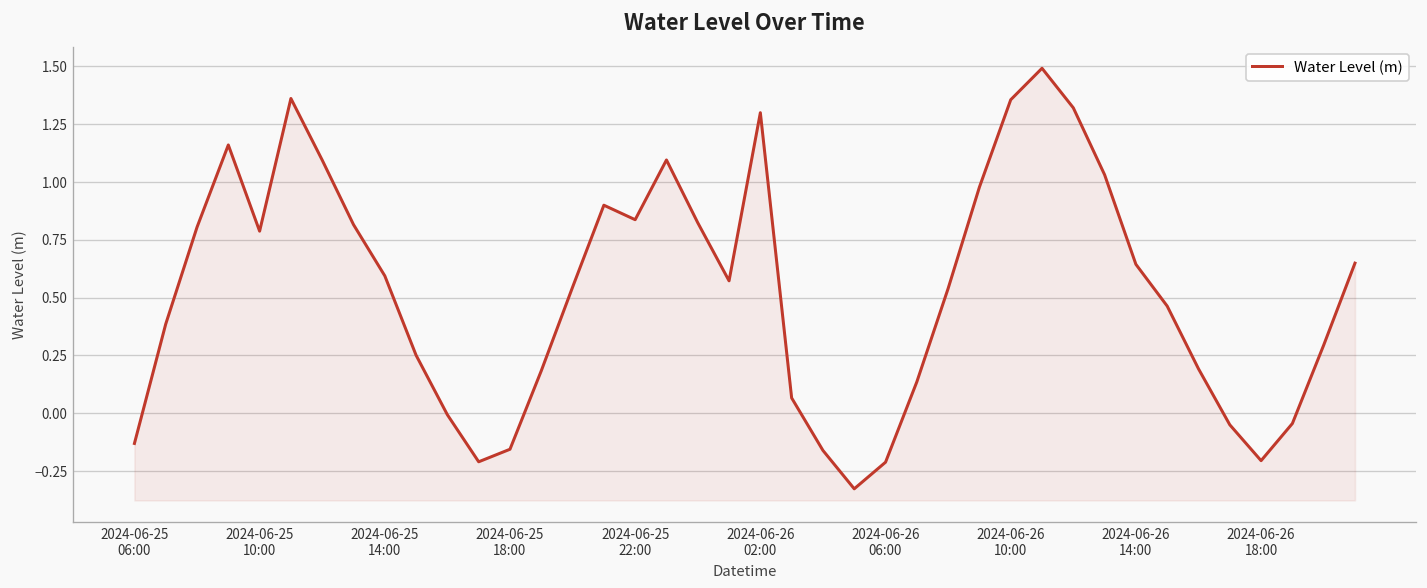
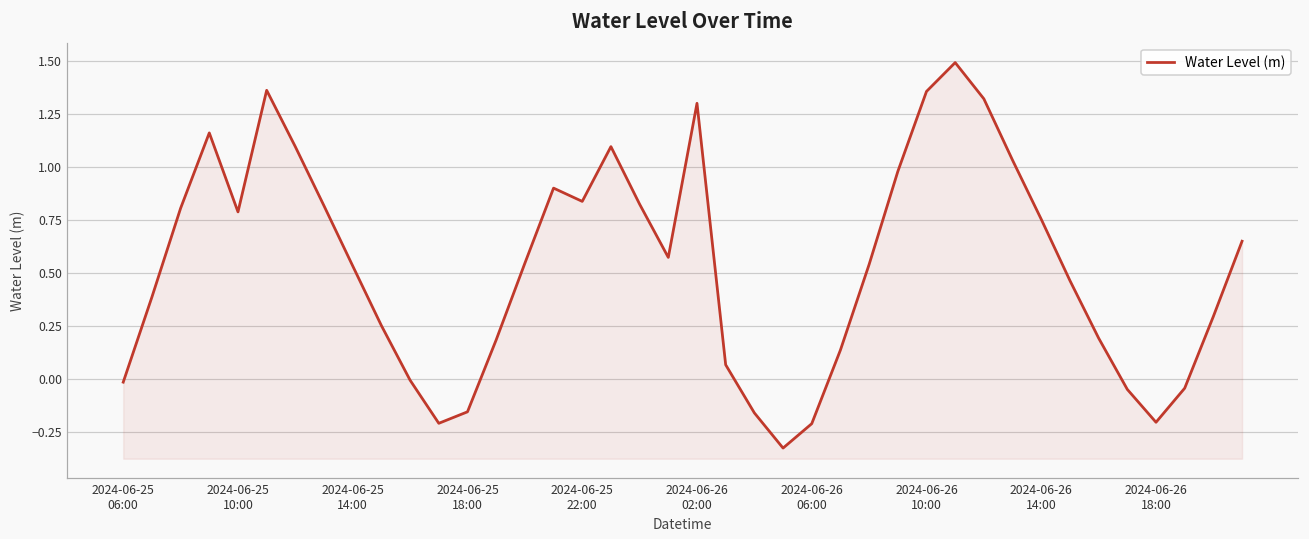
2024-06-25 06:00: -0.13 -> -0.02
2024-06-25 14:00: 0.59 -> 0.53
2024-06-26 14:00: 0.64 -> 0.75
